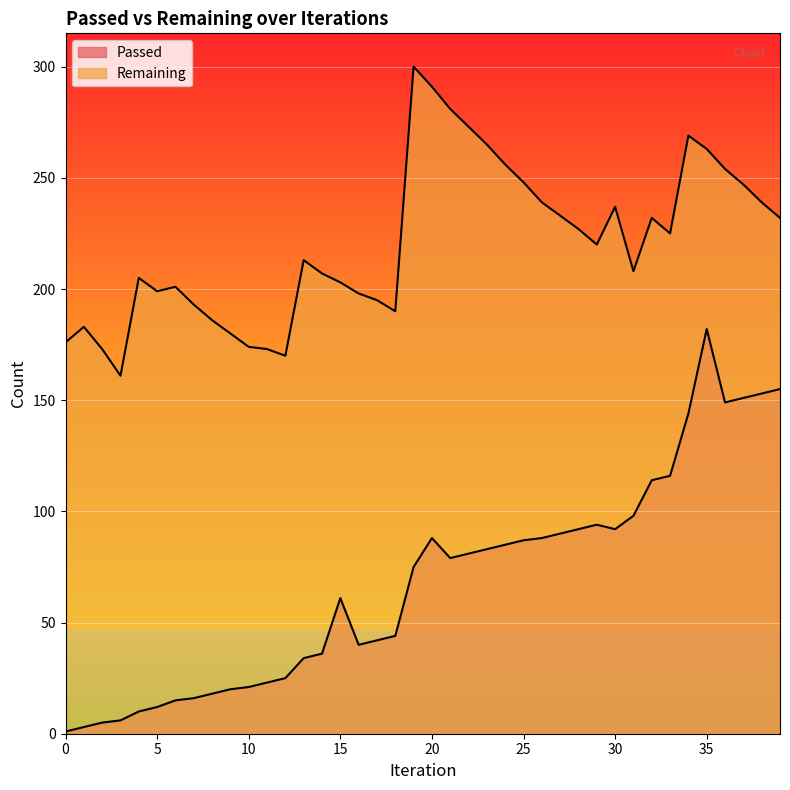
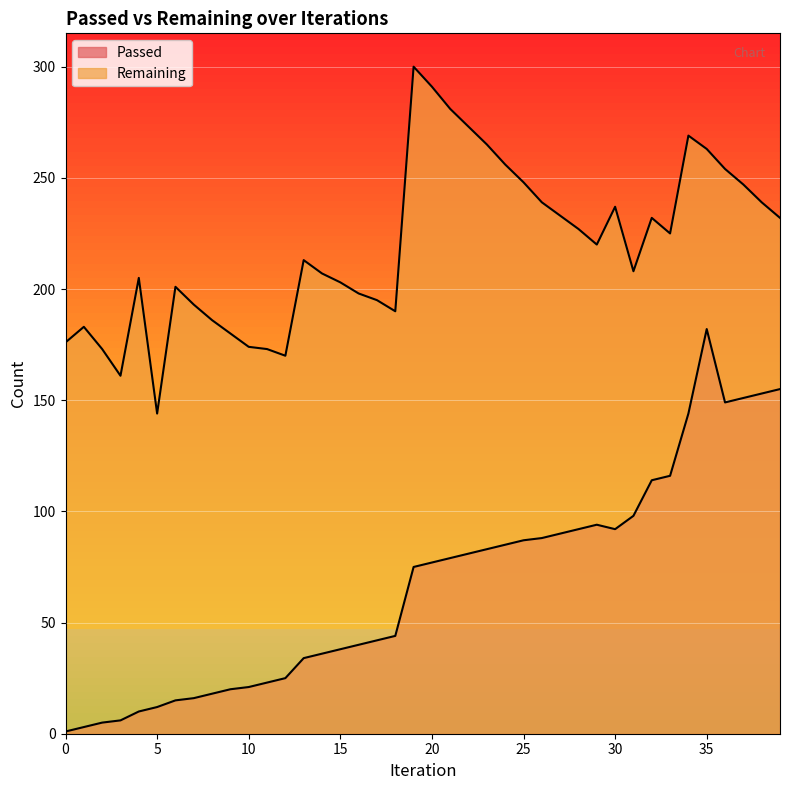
Remaining, 5: 199 -> 144
Passed, 15: 61 -> 38
Passed, 20: 88 -> 77
